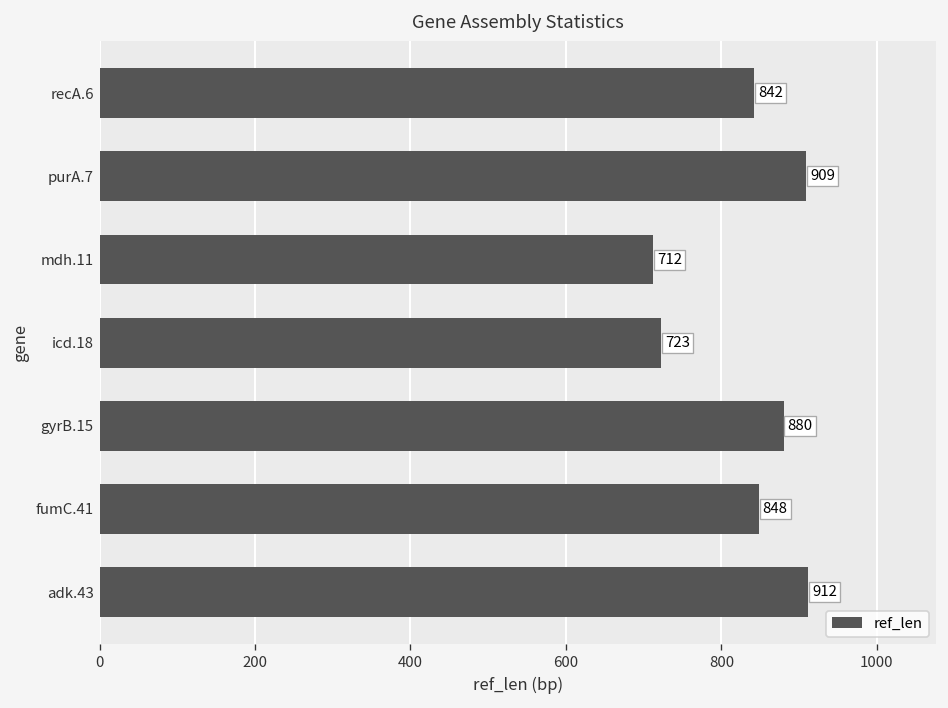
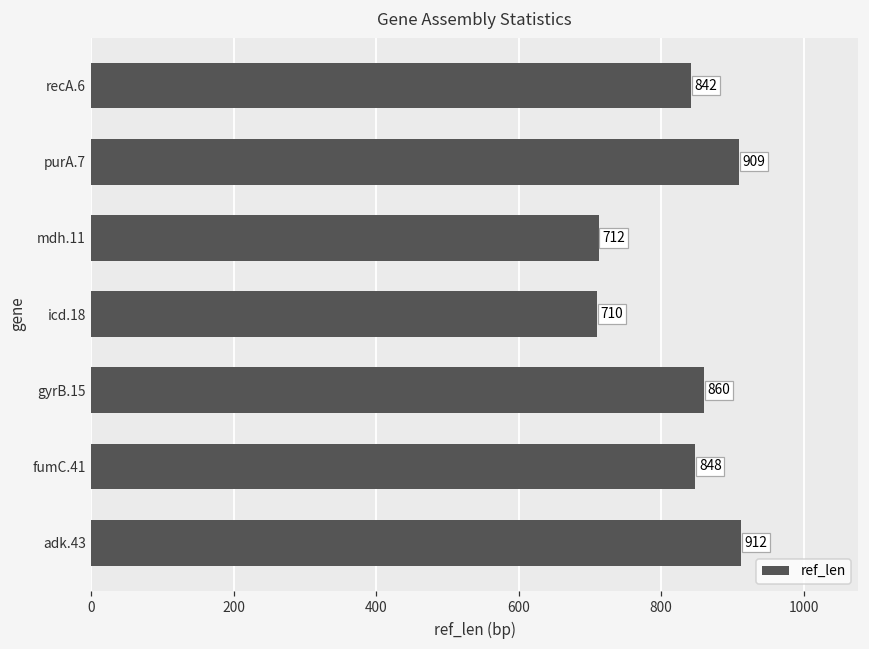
icd.18: 723 -> 710
gyrB.15: 880 -> 860
